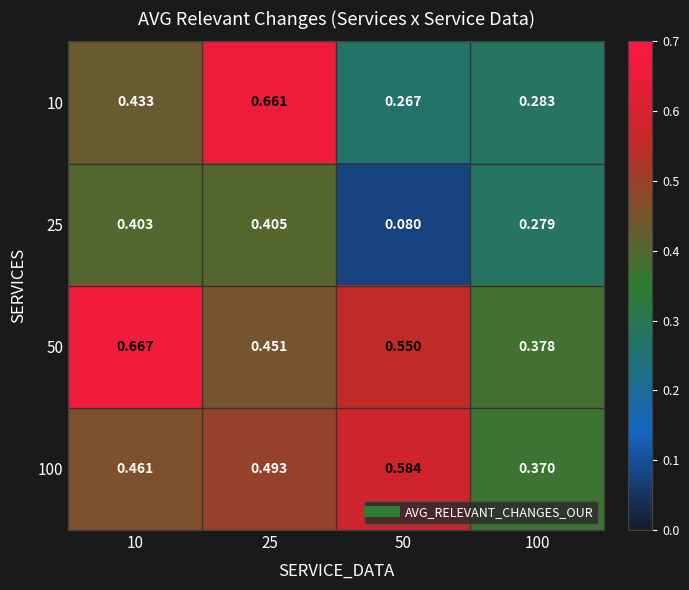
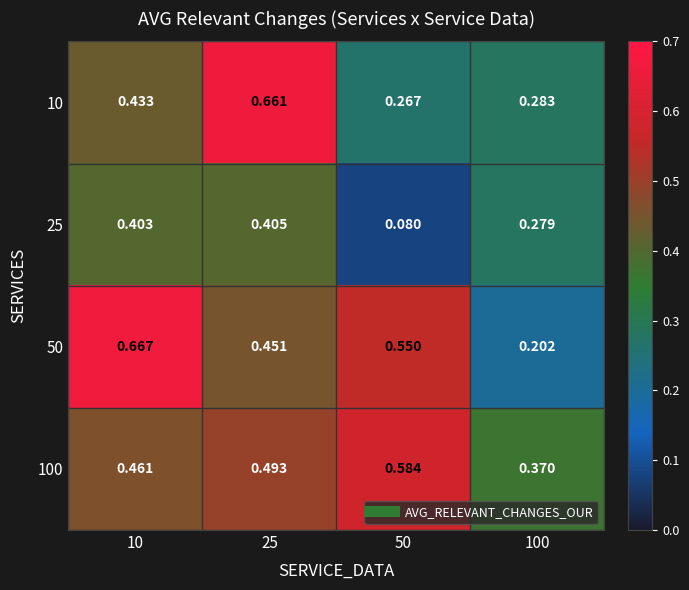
50, 100: 0.378 -> 0.202
